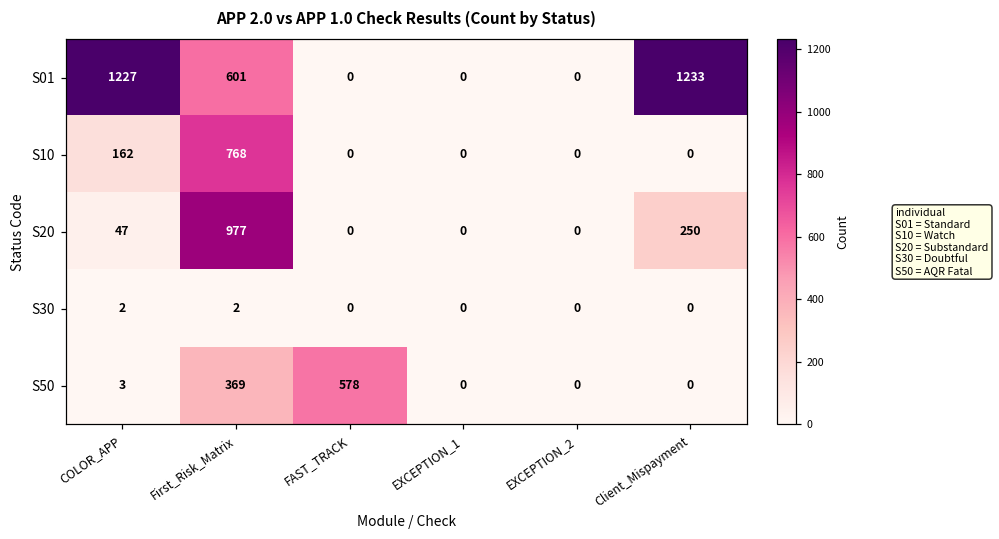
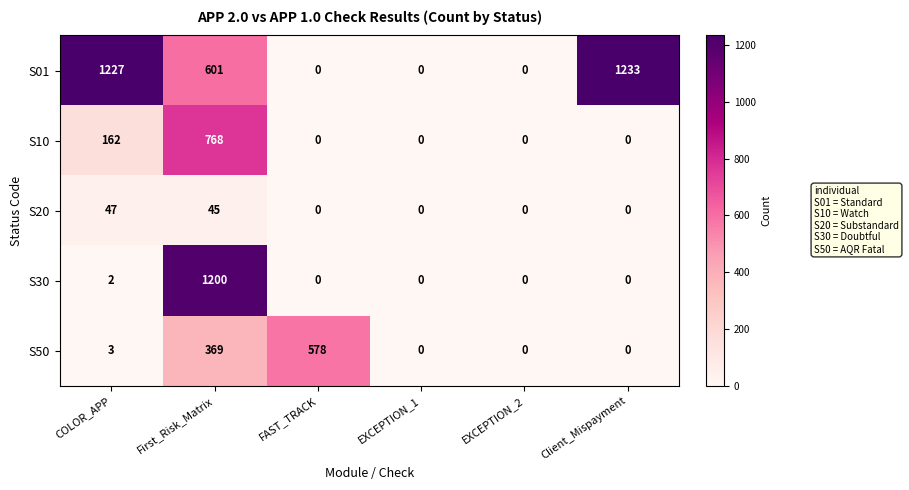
S20, First_Risk_Matrix: 977 -> 45
S20, Client_Mispayment: 250 -> 0
S30, First_Risk_Matrix: 2 -> 1200
